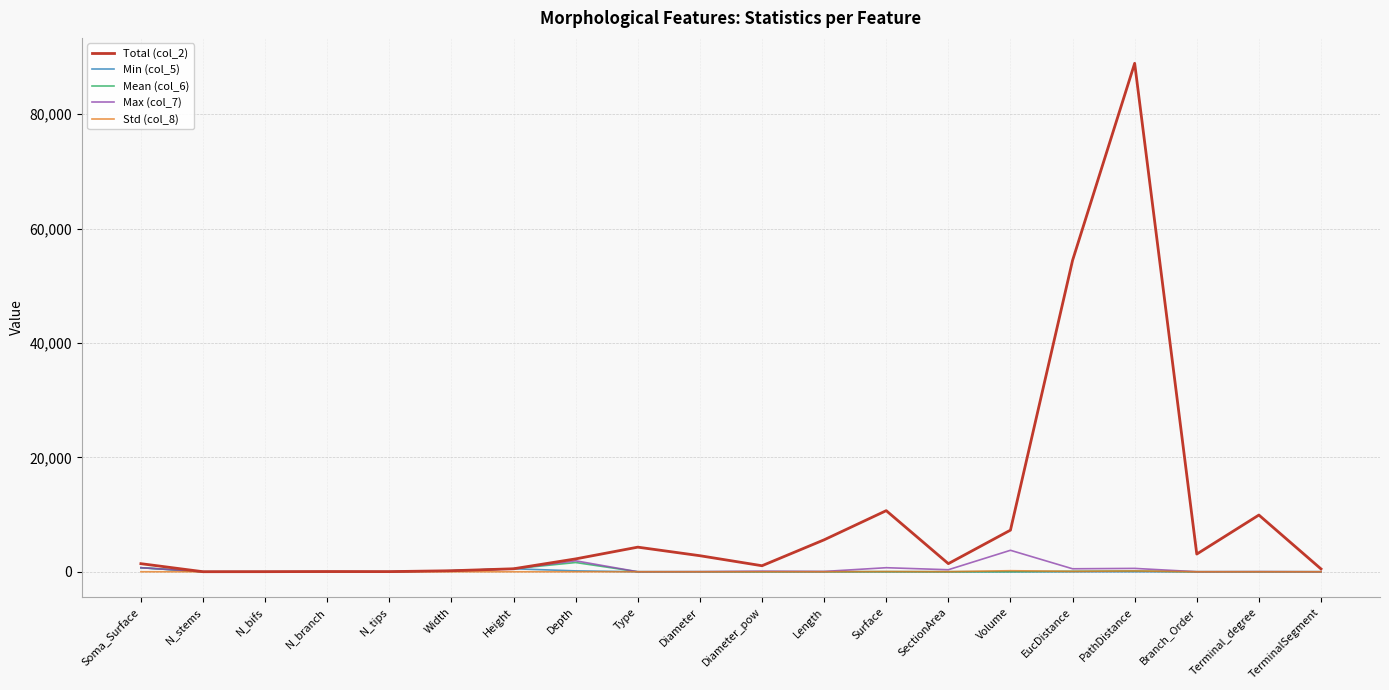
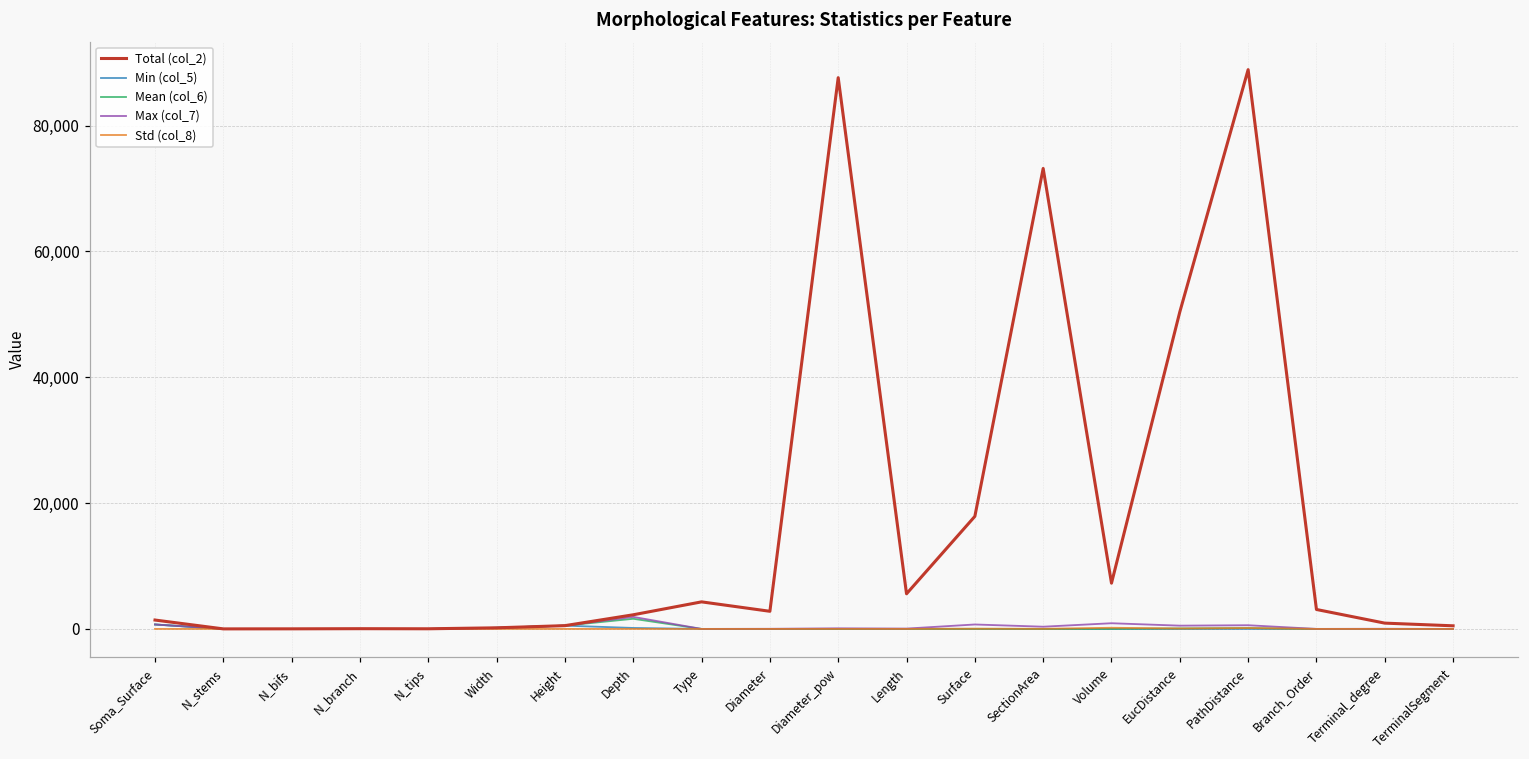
Total (col_2), Diameter_pow: 1,000 -> 88,000
Total (col_2), Surface: 11,000 -> 18,000
Total (col_2), SectionArea: 1,000 -> 73,000
Max (col_7), Volume: 4,000 -> 1,000
Total (col_2), EucDistance: 54,000 -> 50,000
Total (col_2), Terminal_degree: 10,000 -> 1,000
